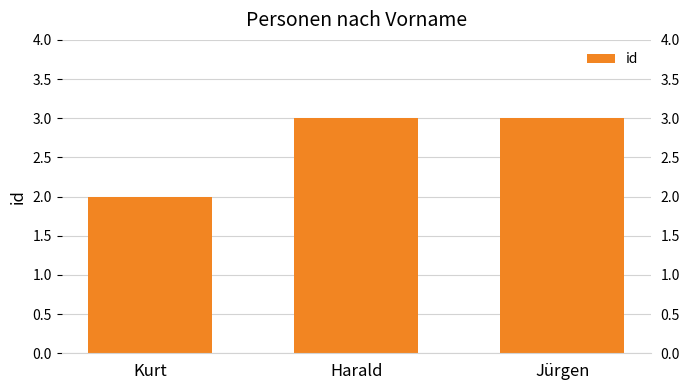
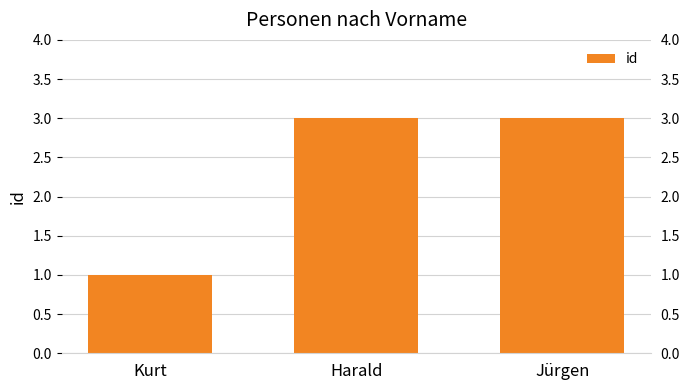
Kurt: 2 -> 1
